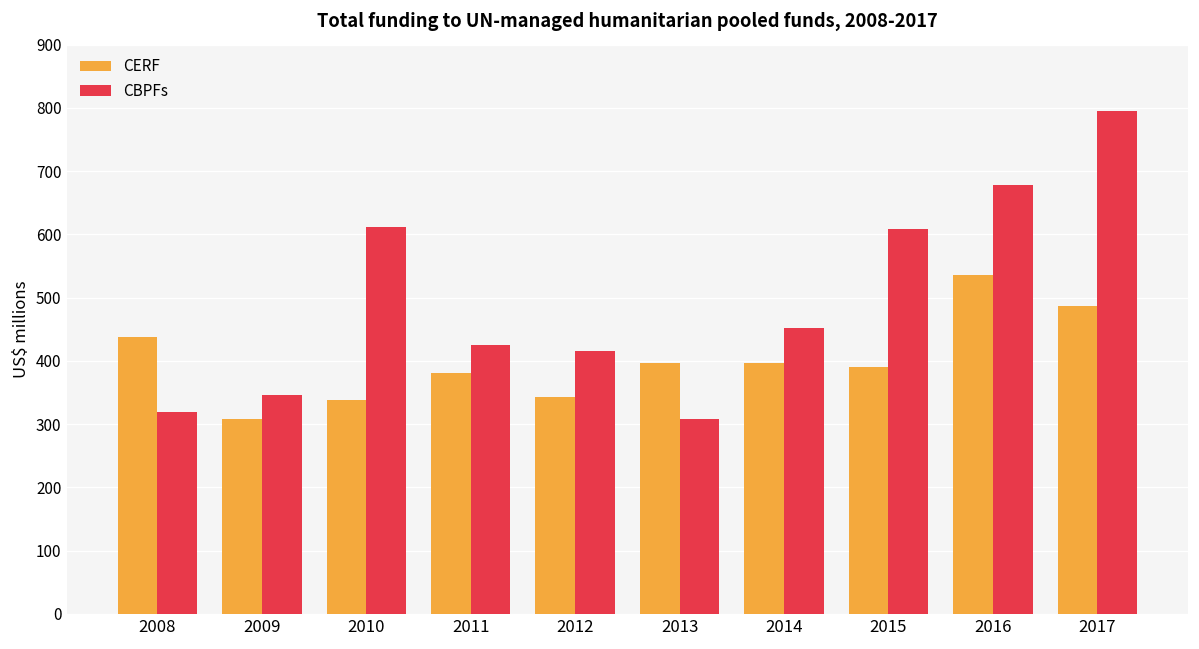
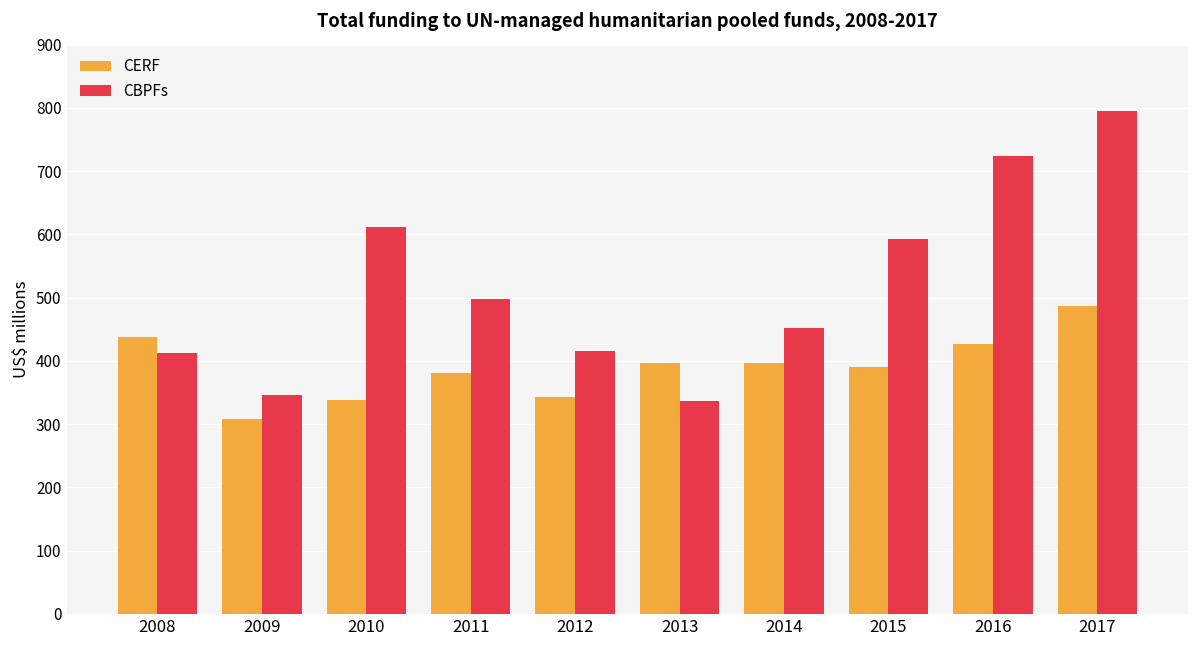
CBPFs, 2008: 320 -> 410
CBPFs, 2011: 430 -> 500
CBPFs, 2013: 310 -> 340
CBPFs, 2015: 610 -> 590
CERF, 2016: 540 -> 430
CBPFs, 2016: 680 -> 720
